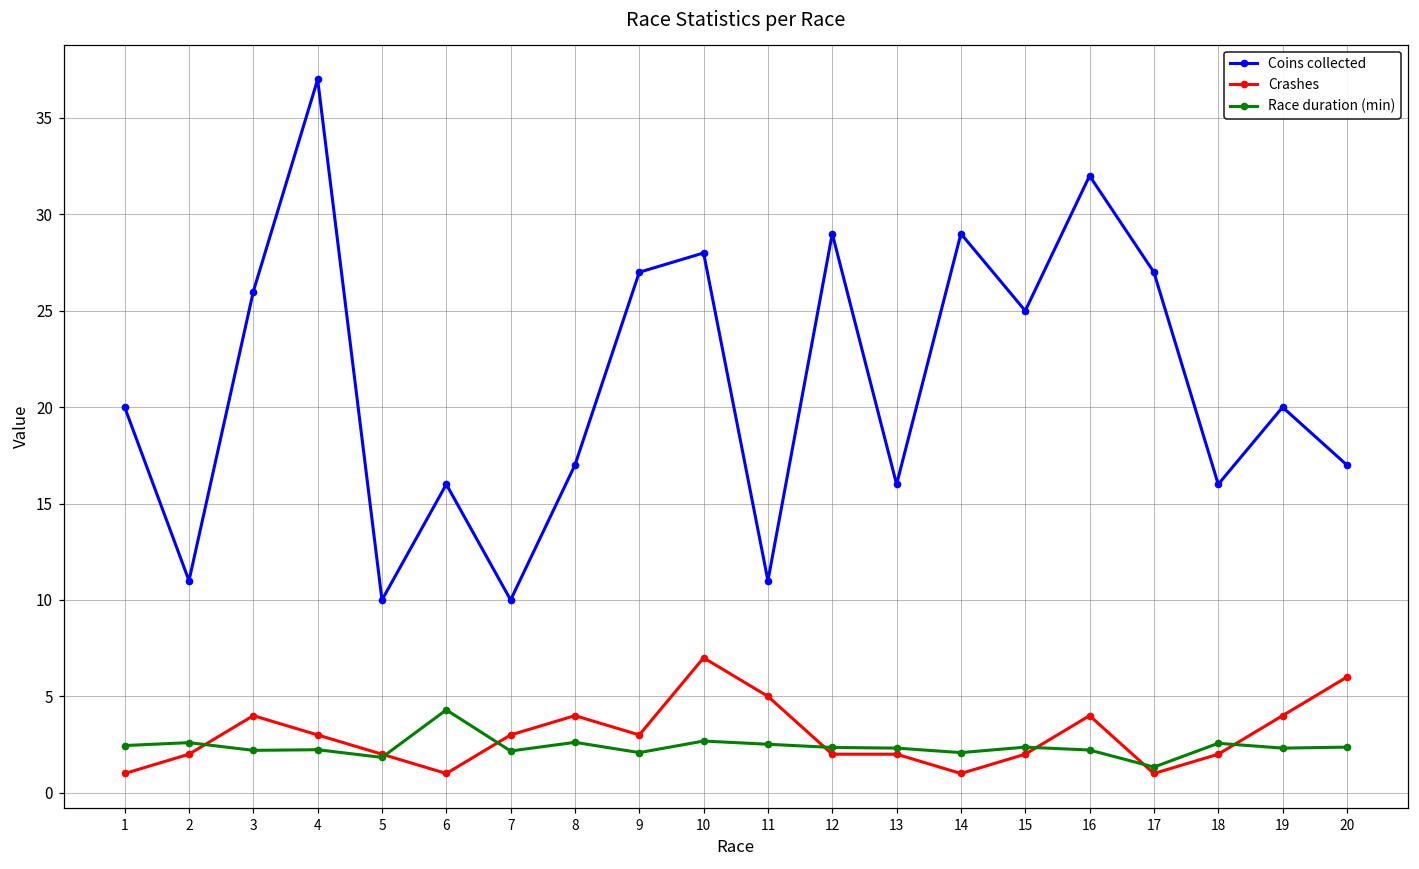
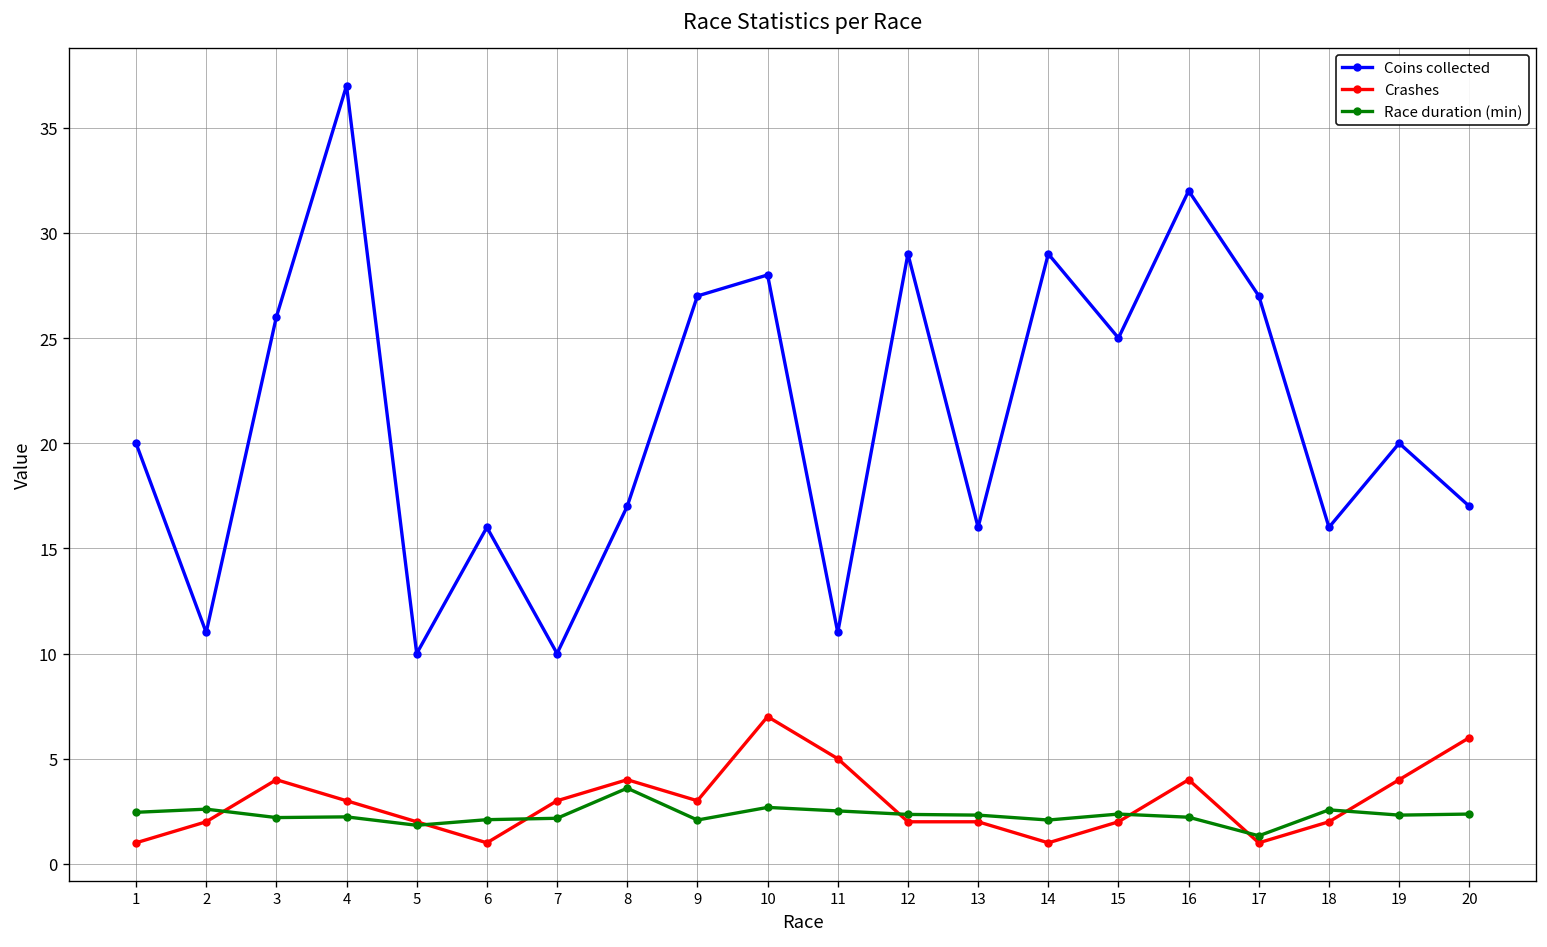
Race duration (min), 6: 4.3 -> 2.1
Race duration (min), 8: 2.6 -> 3.6
